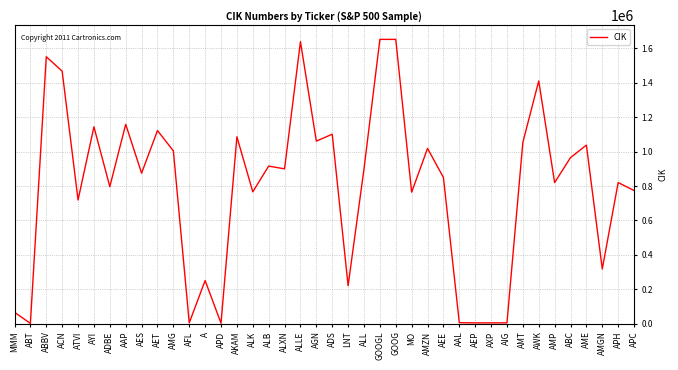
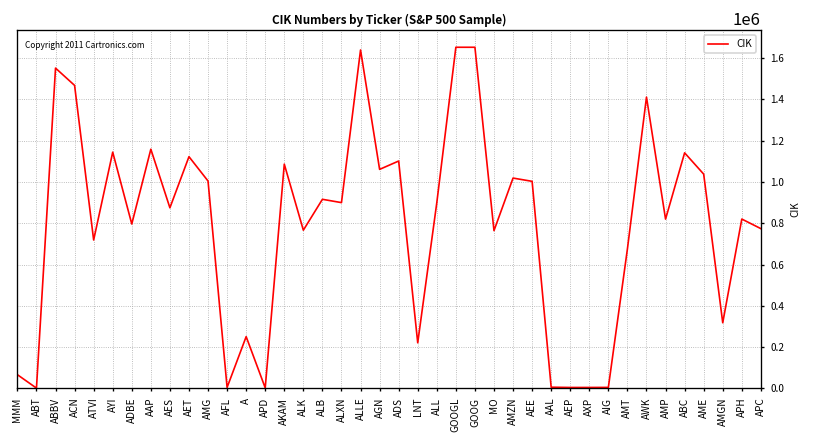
AEE: 850000 -> 1000000
AMT: 1050000 -> 680000
ABC: 970000 -> 1140000
